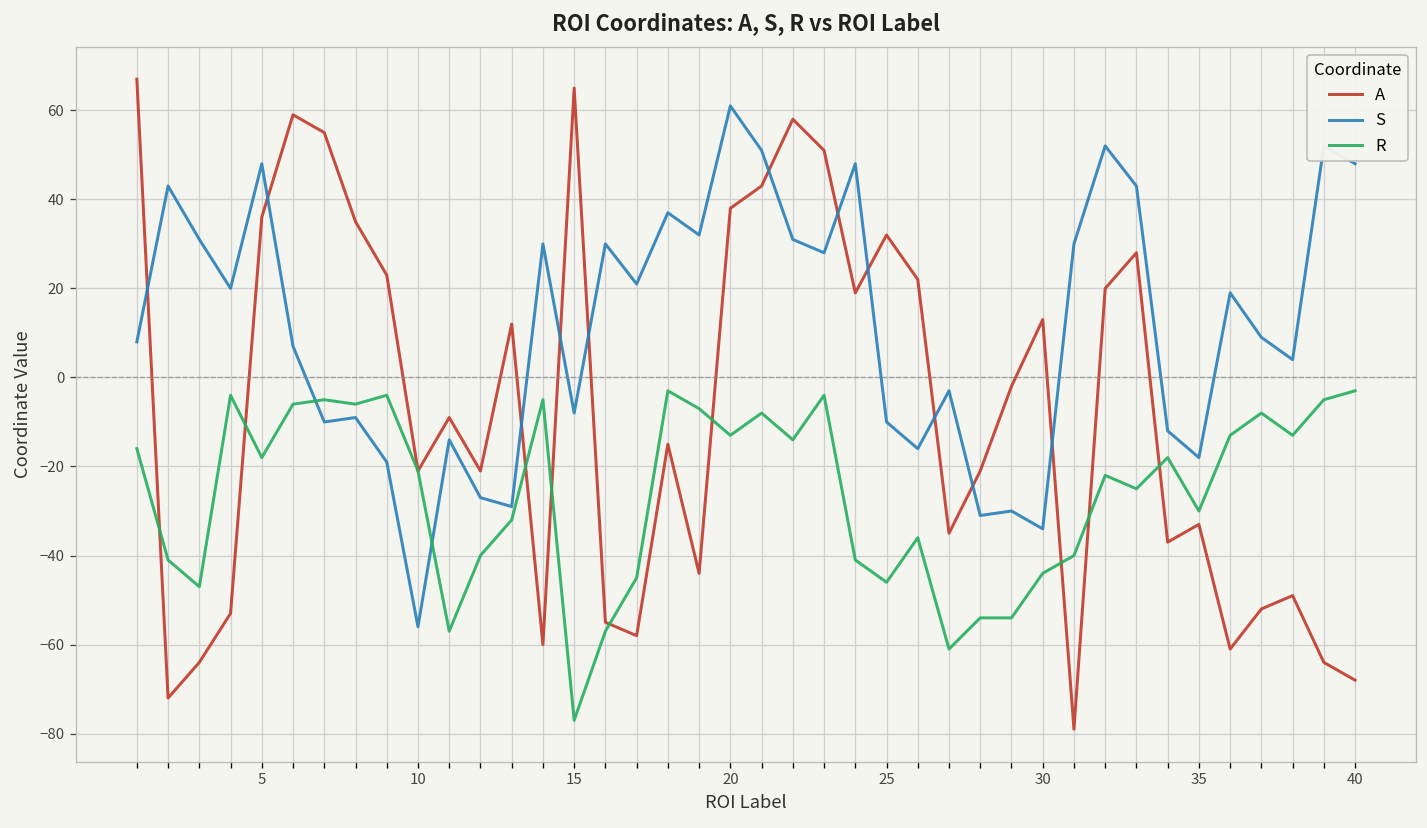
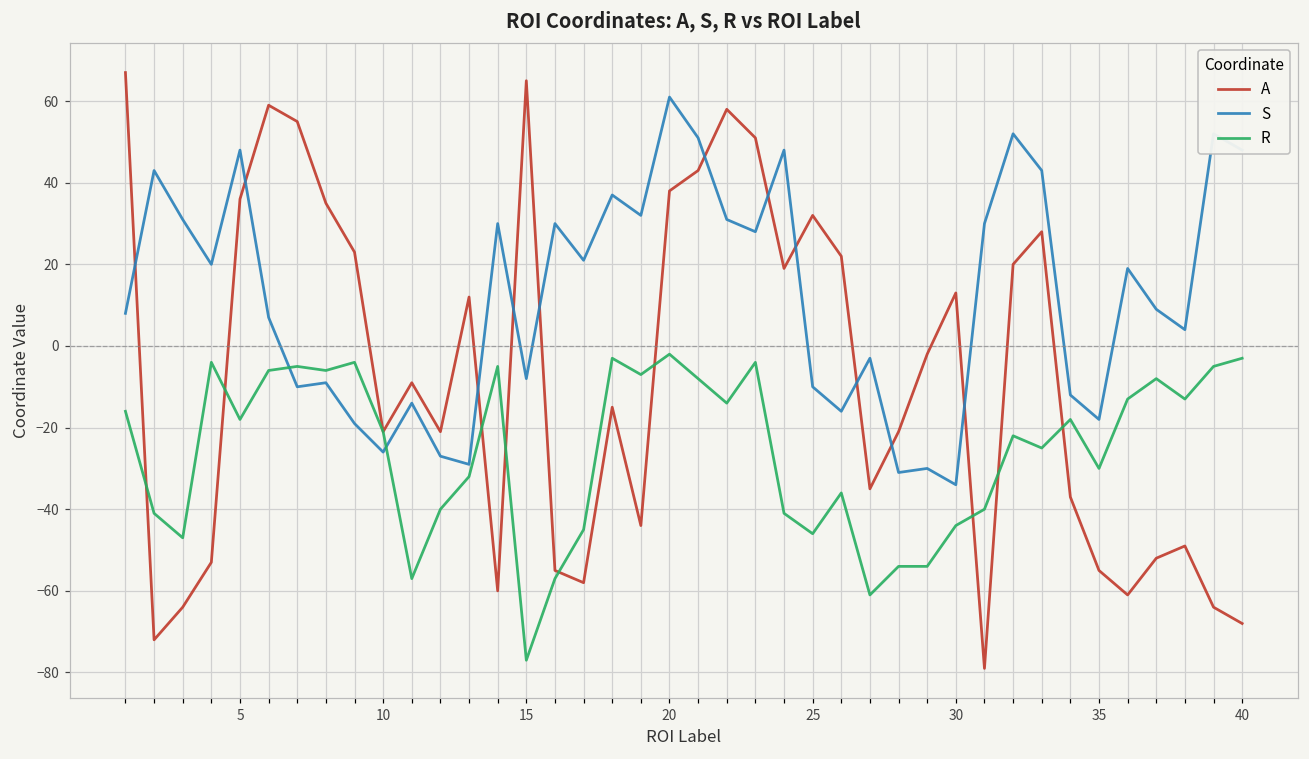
S, 10: -56 -> -26
R, 20: -13 -> -2
A, 35: -33 -> -55
